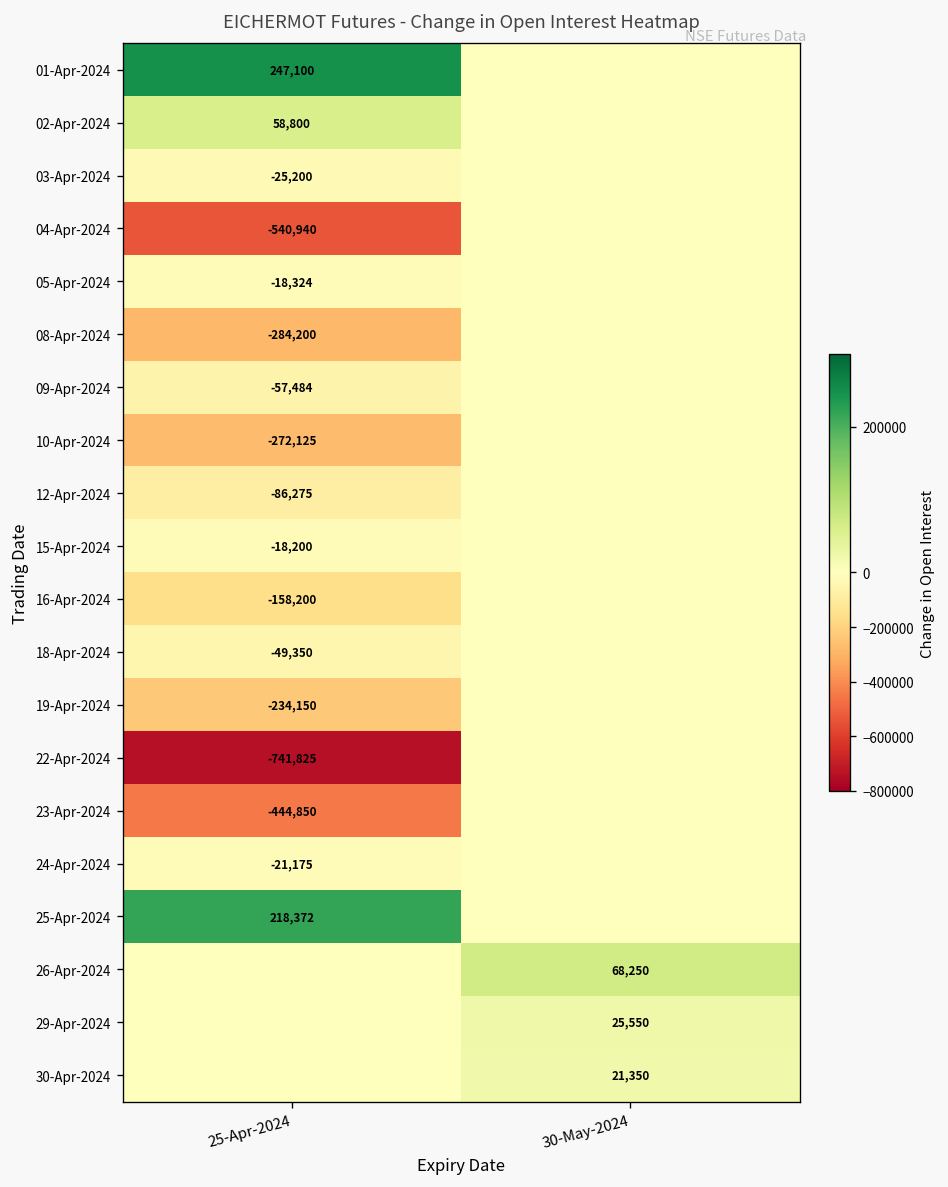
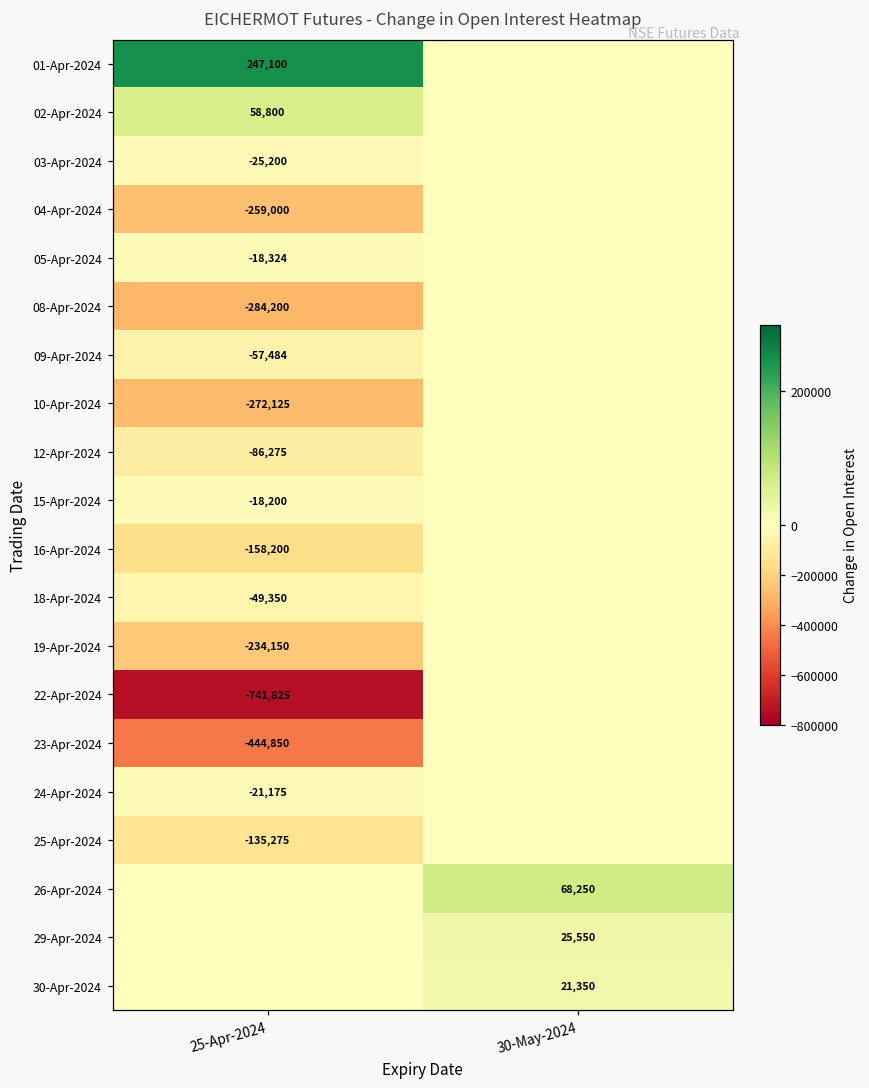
04-Apr-2024, 25-Apr-2024: -540,940 -> -259,000
25-Apr-2024, 25-Apr-2024: 218,372 -> -135,275
